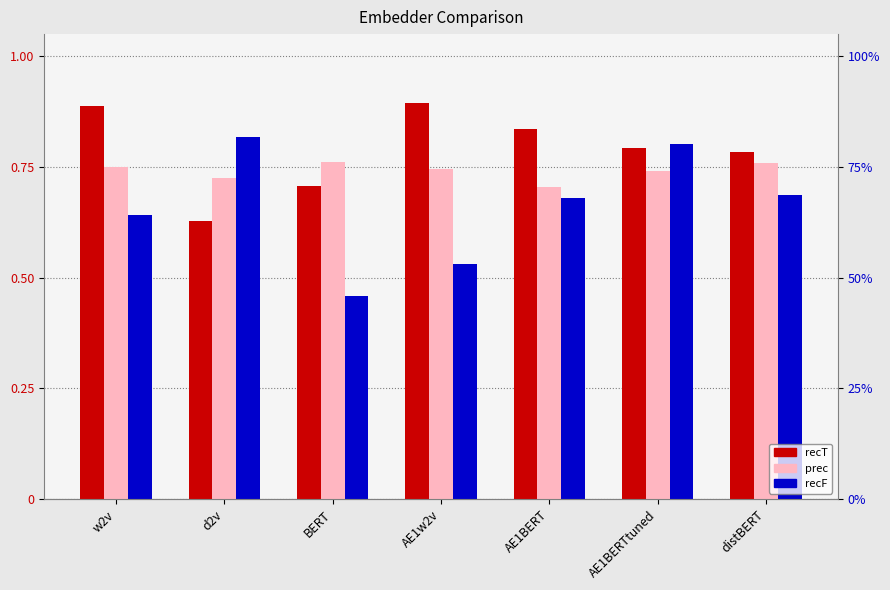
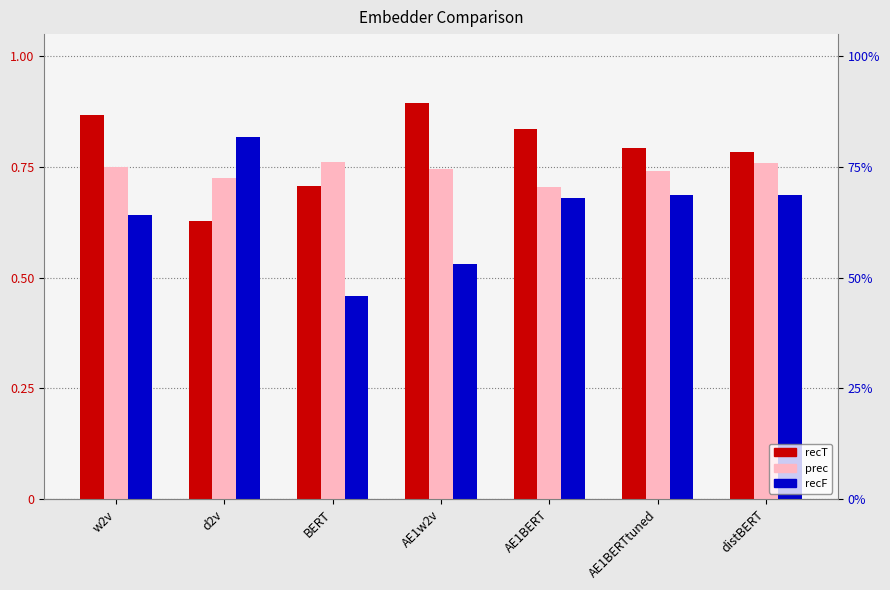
recT, w2v: 0.89 -> 0.87
recF, AE1BERTtuned: 0.80 -> 0.69
